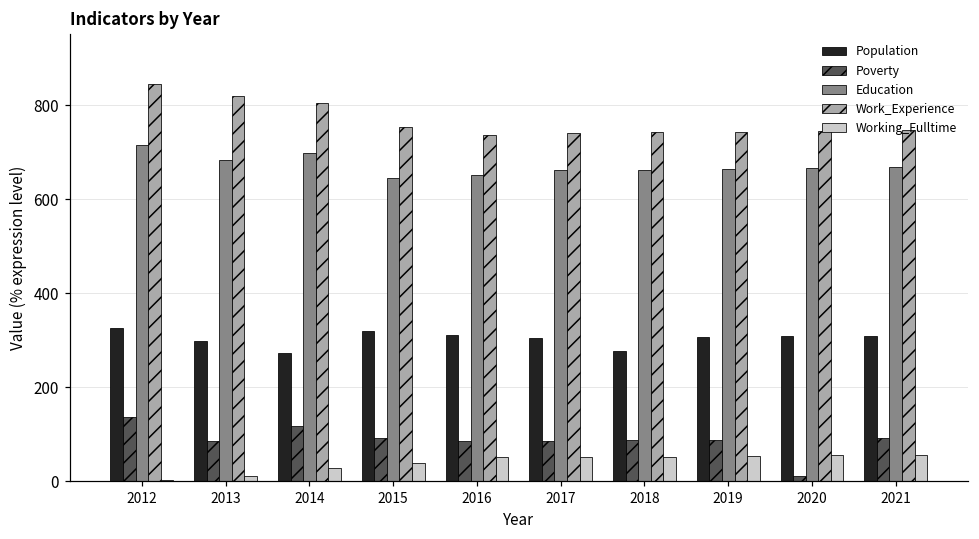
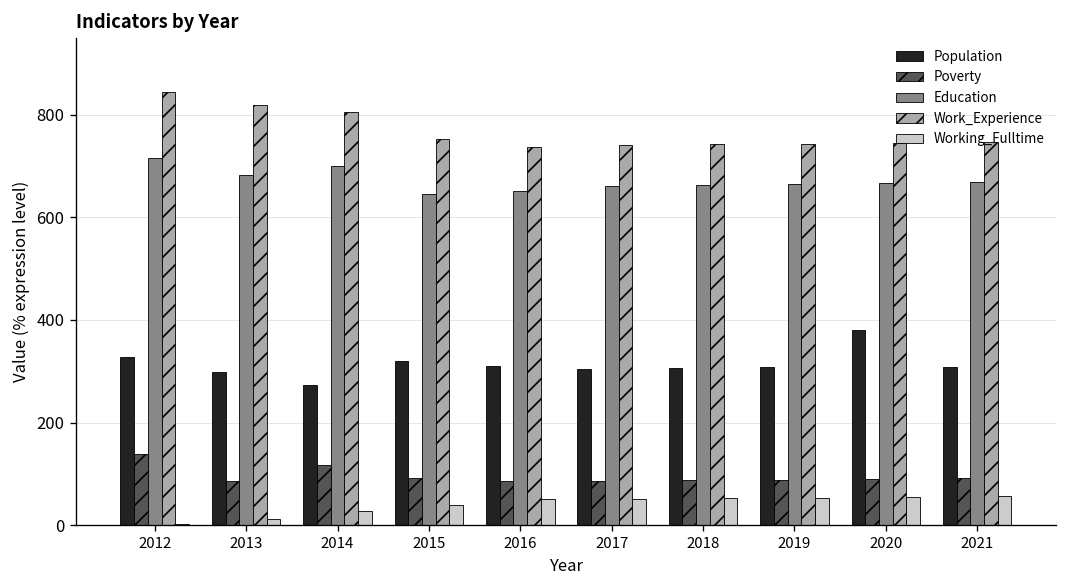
Population, 2018: 280 -> 310
Population, 2020: 310 -> 380
Poverty, 2020: 10 -> 90
